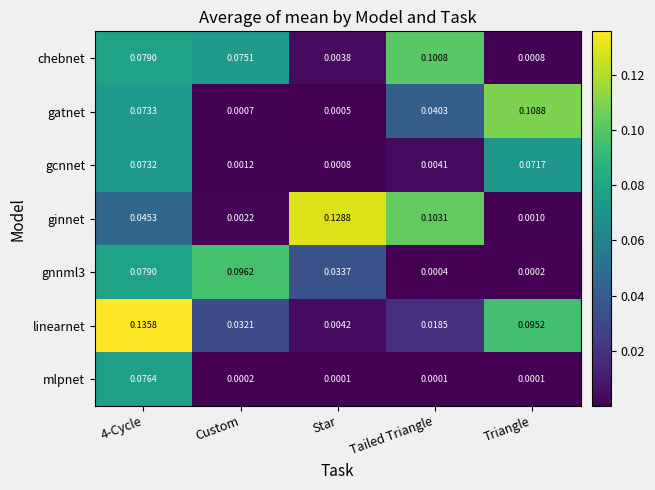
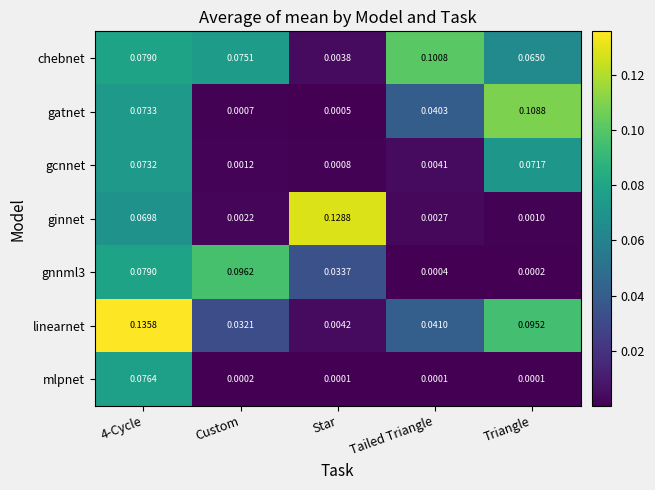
chebnet, Triangle: 0.0008 -> 0.0650
ginnet, 4-Cycle: 0.0453 -> 0.0698
ginnet, Tailed Triangle: 0.1031 -> 0.0027
linearnet, Tailed Triangle: 0.0185 -> 0.0410
